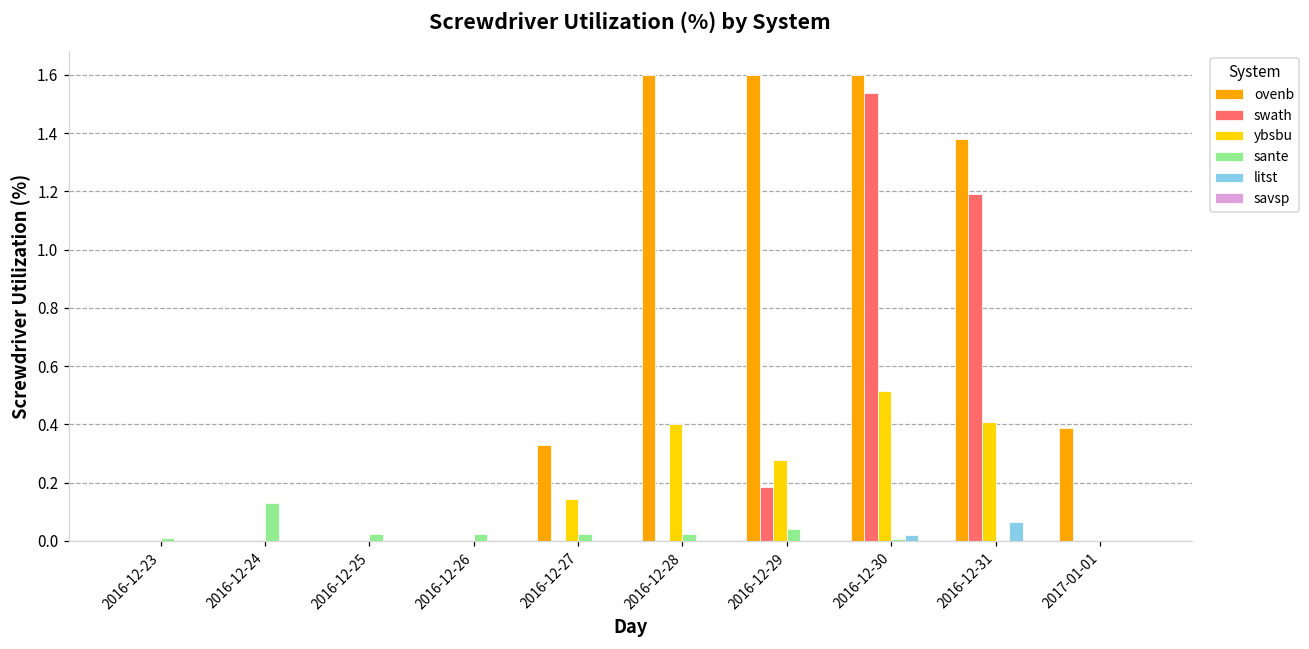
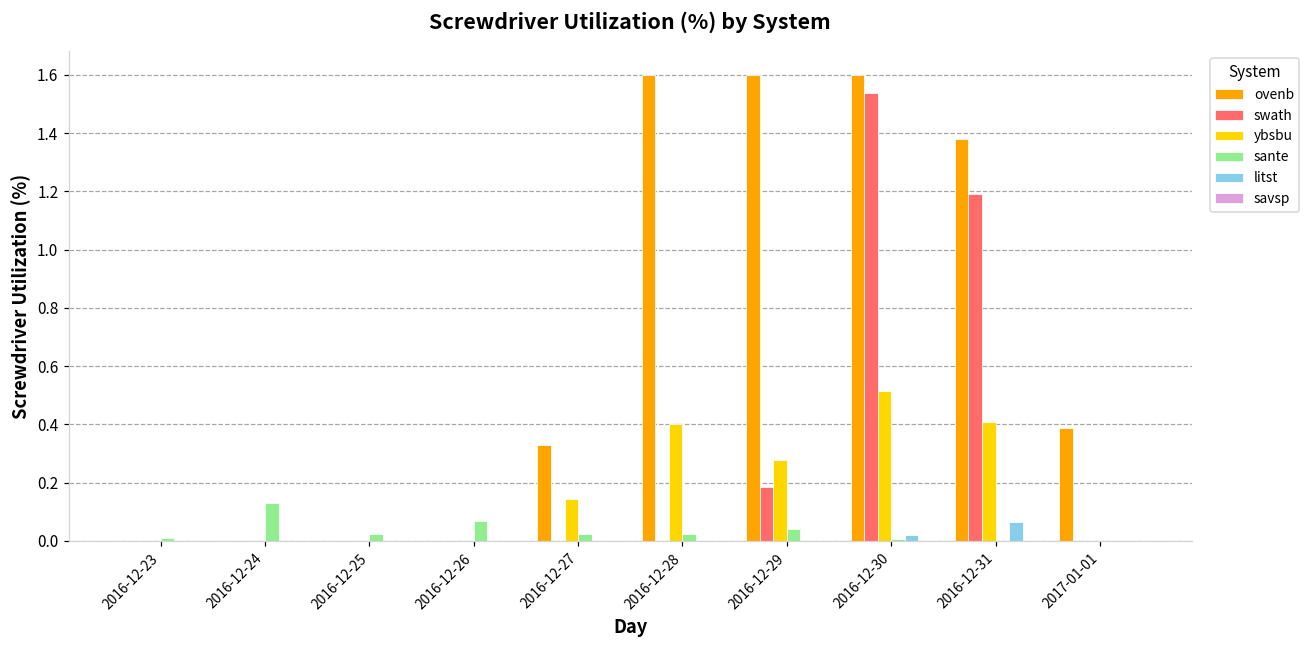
sante, 2016-12-26: 0.03 -> 0.07
